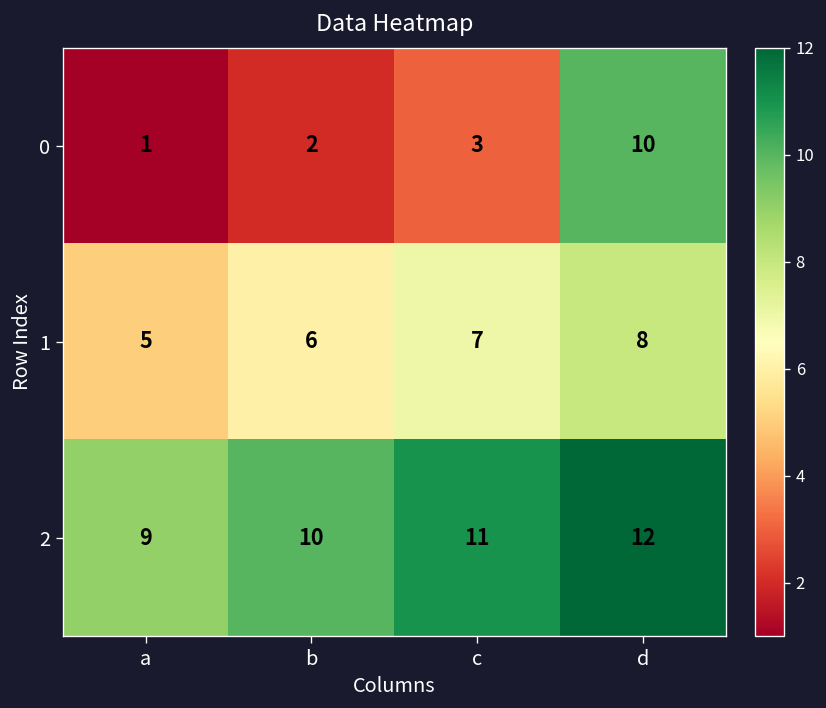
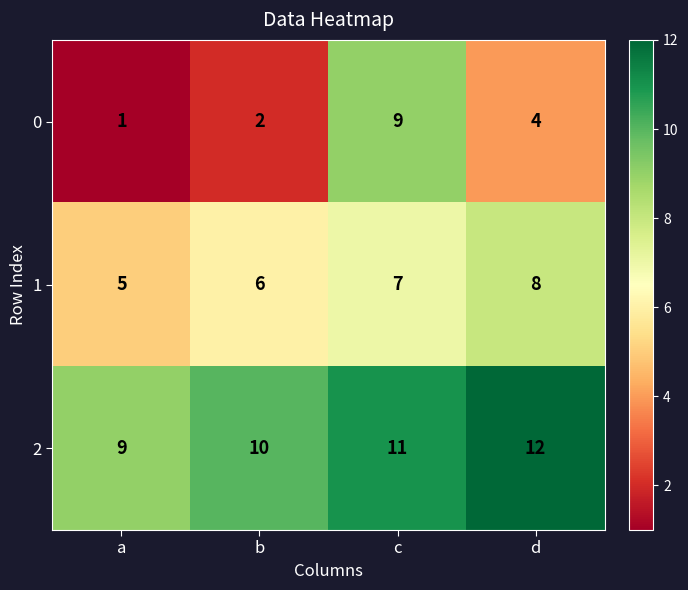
0, c: 3 -> 9
0, d: 10 -> 4
